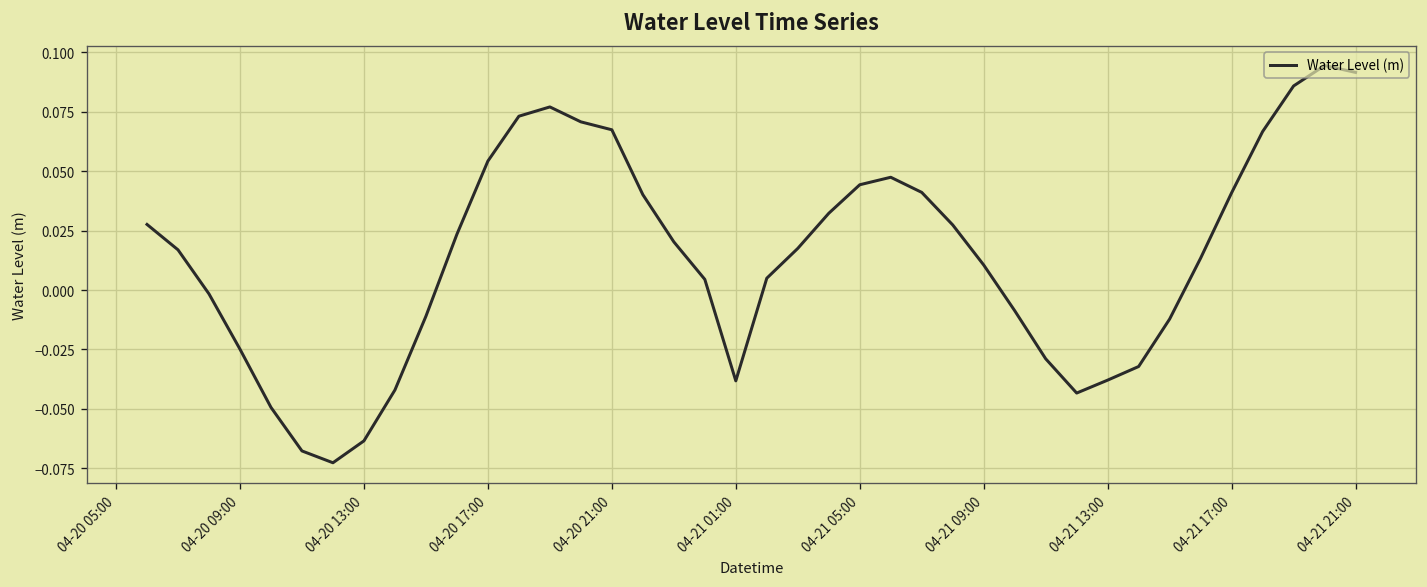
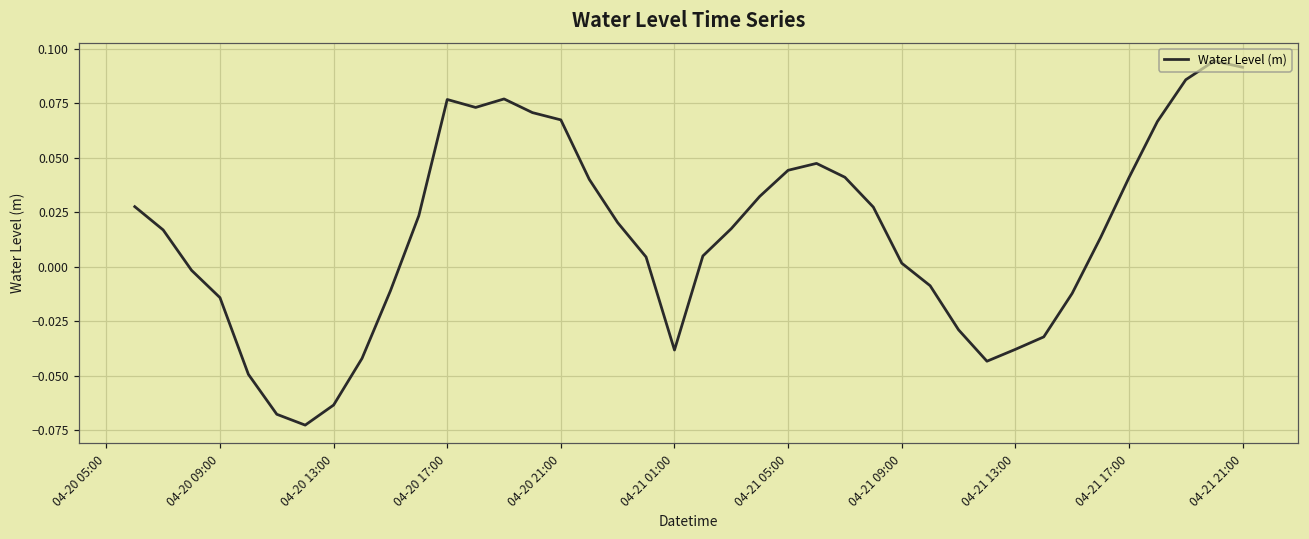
04-20 09:00: -0.025 -> -0.014
04-20 17:00: 0.054 -> 0.077
04-21 09:00: 0.011 -> 0.002
